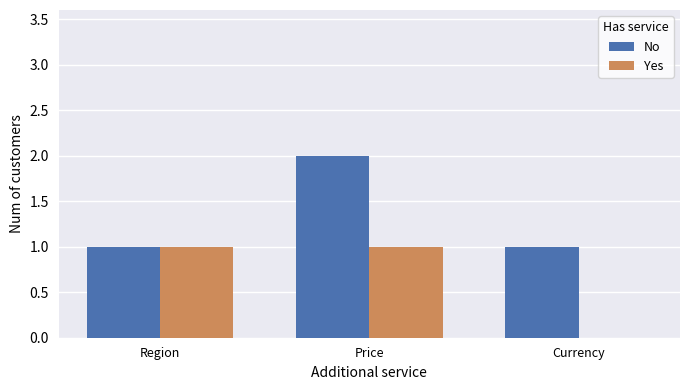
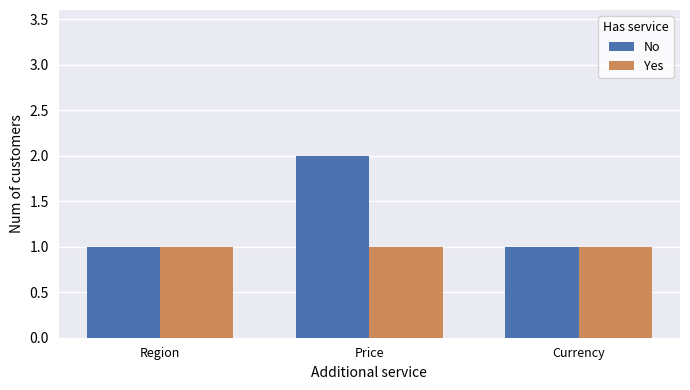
Yes, Currency: 0 -> 1
